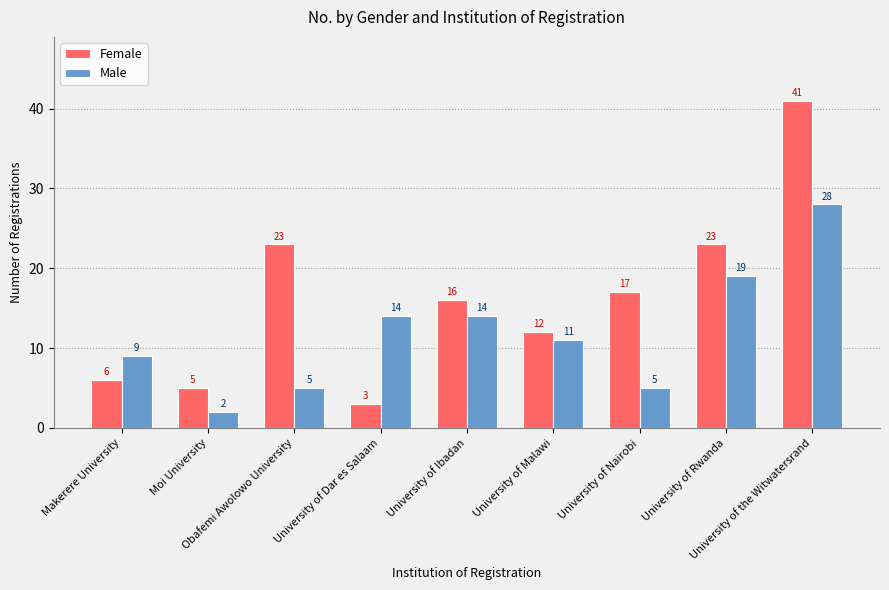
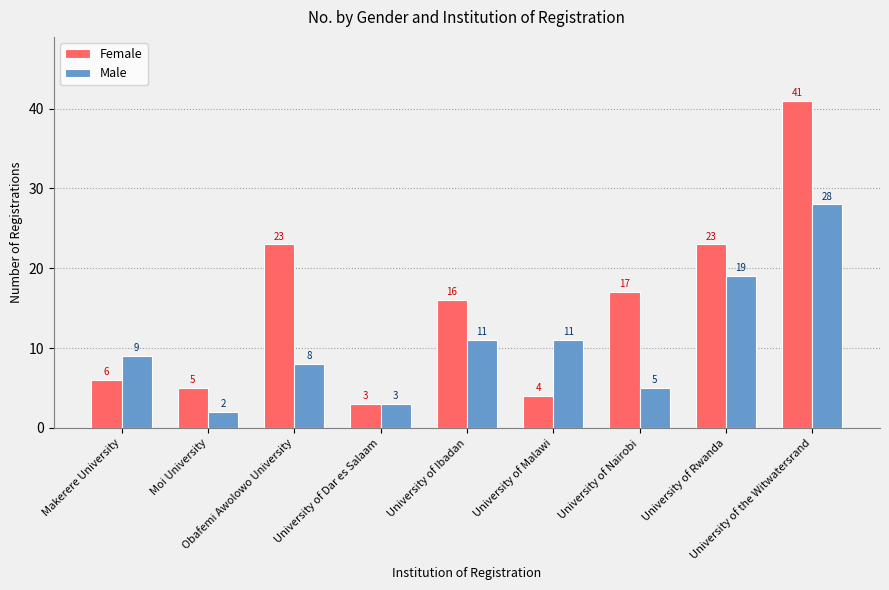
Male, Obafemi Awolowo University: 5 -> 8
Male, University of Dar es Salaam: 14 -> 3
Male, University of Ibadan: 14 -> 11
Female, University of Malawi: 12 -> 4
